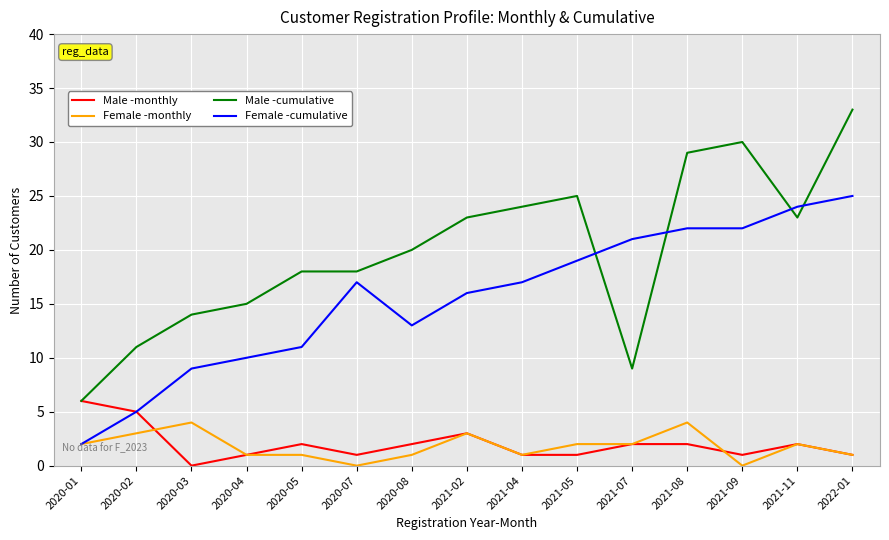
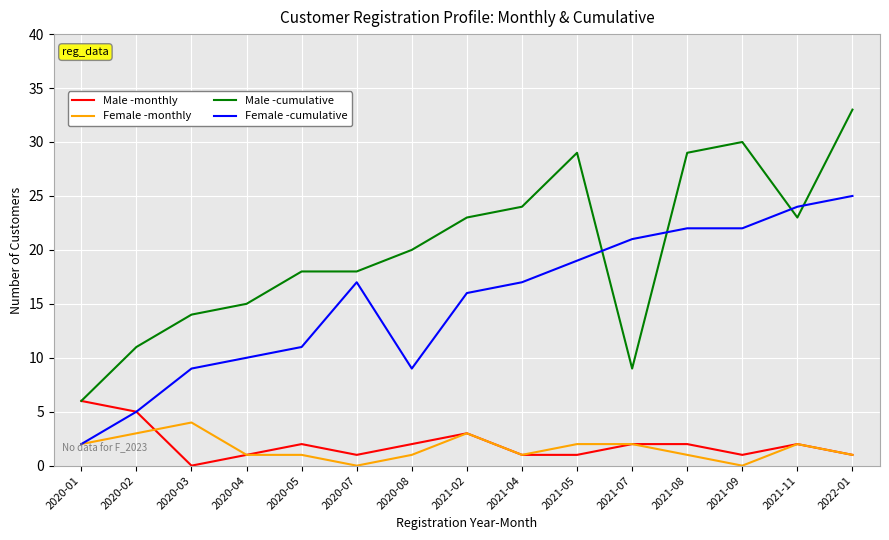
Female -cumulative, 2020-08: 13 -> 9
Male -cumulative, 2021-05: 25 -> 29
Female -monthly, 2021-08: 4 -> 1
